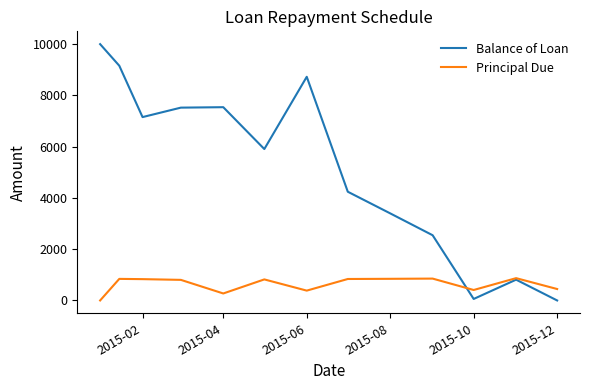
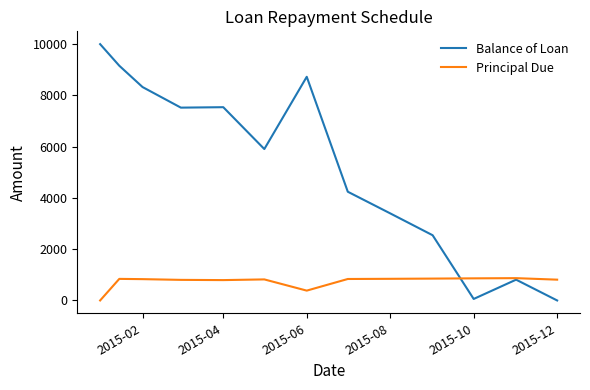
Balance of Loan, 2015-02: 7200 -> 8300
Principal Due, 2015-04: 300 -> 800
Principal Due, 2015-10: 400 -> 900
Principal Due, 2015-12: 400 -> 800
